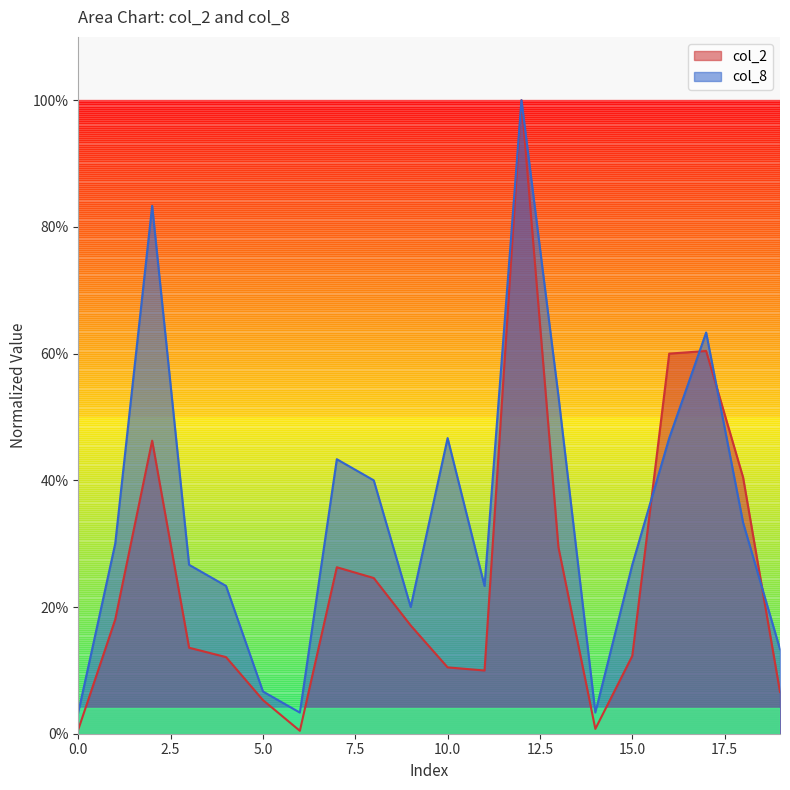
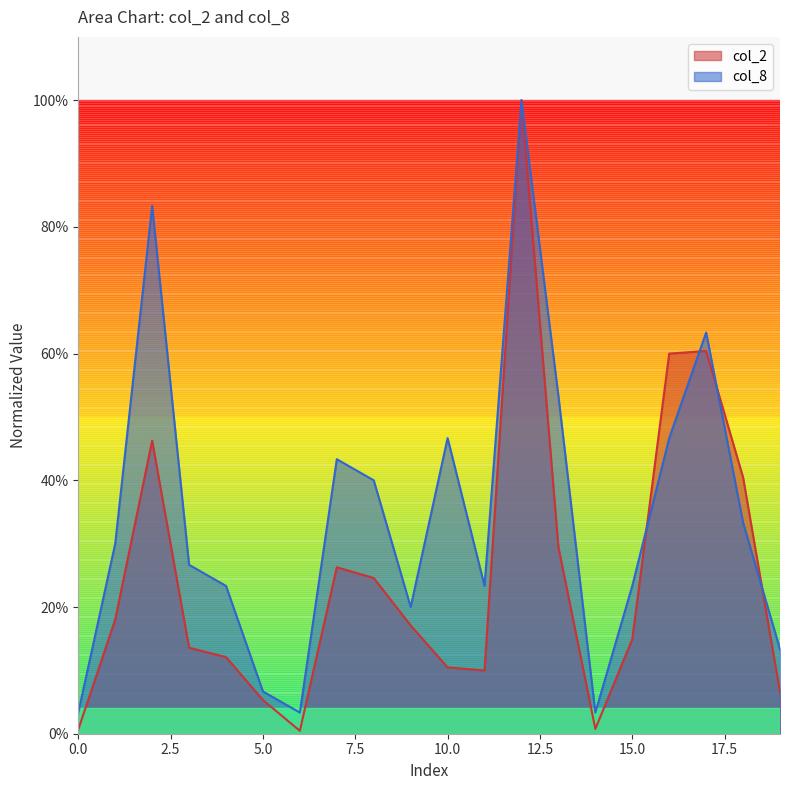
col_2, 15.0: 12% -> 15%
col_8, 15.0: 27% -> 23%
